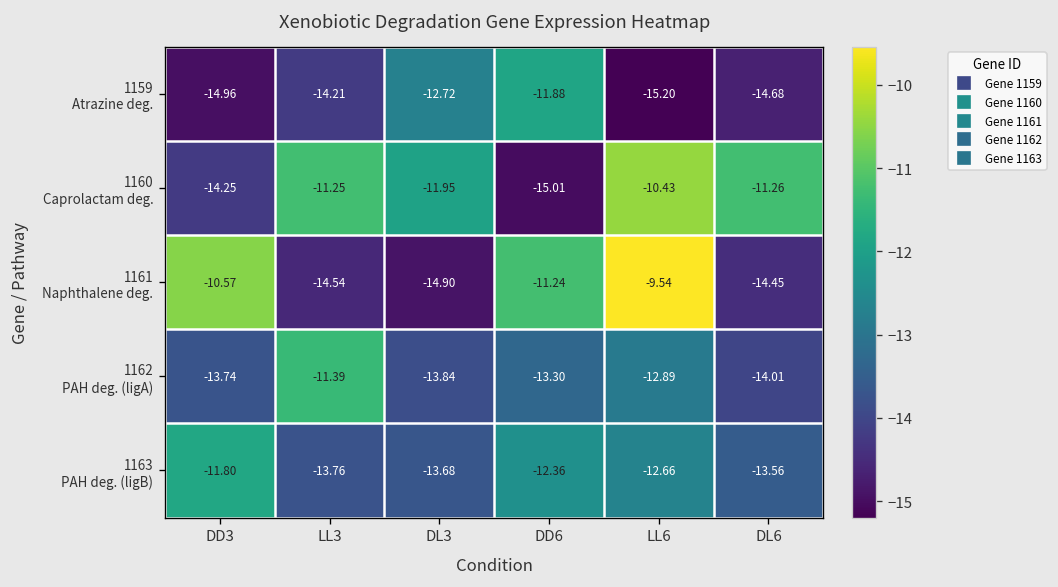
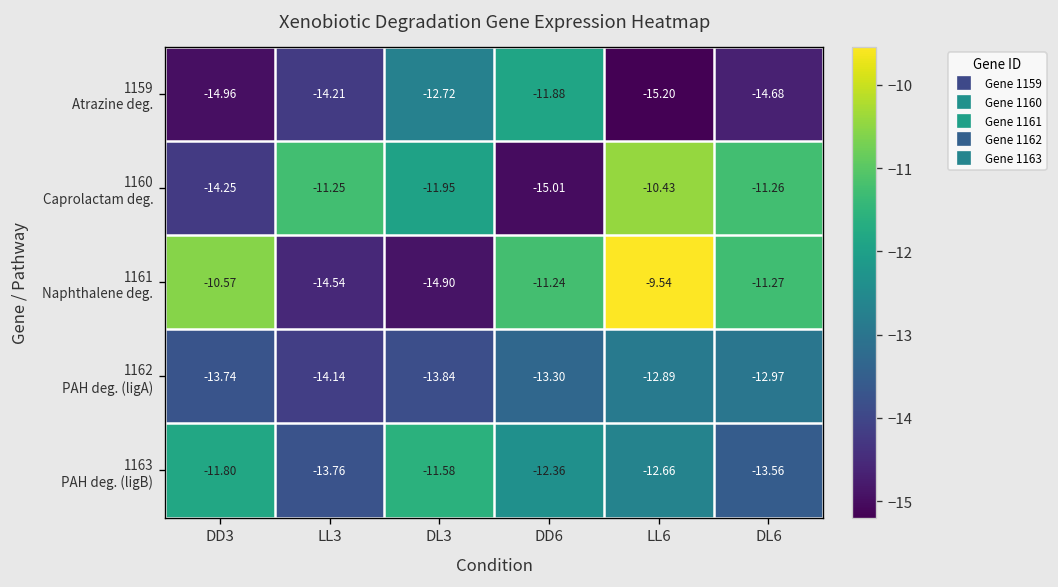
1161 Naphthalene deg., DL6: -14.45 -> -11.27
1162 PAH deg. (ligA), LL3: -11.39 -> -14.14
1162 PAH deg. (ligA), DL6: -14.01 -> -12.97
1163 PAH deg. (ligB), DL3: -13.68 -> -11.58
